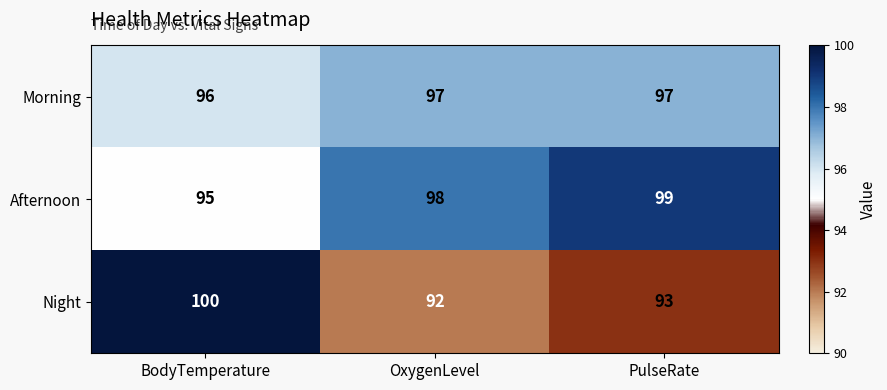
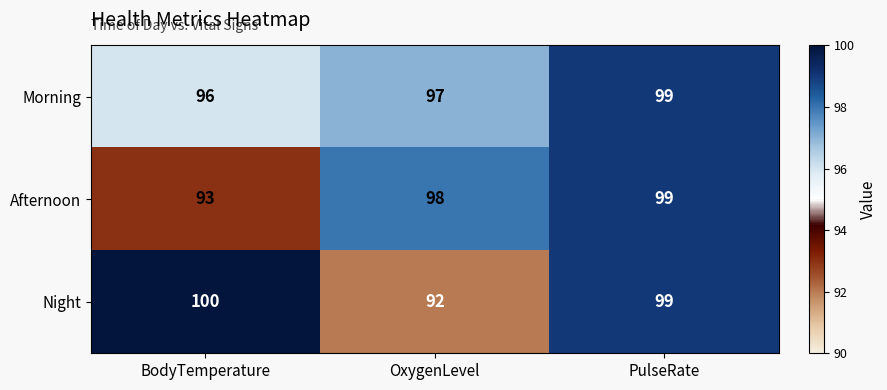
Morning, PulseRate: 97 -> 99
Afternoon, BodyTemperature: 95 -> 93
Night, PulseRate: 93 -> 99
